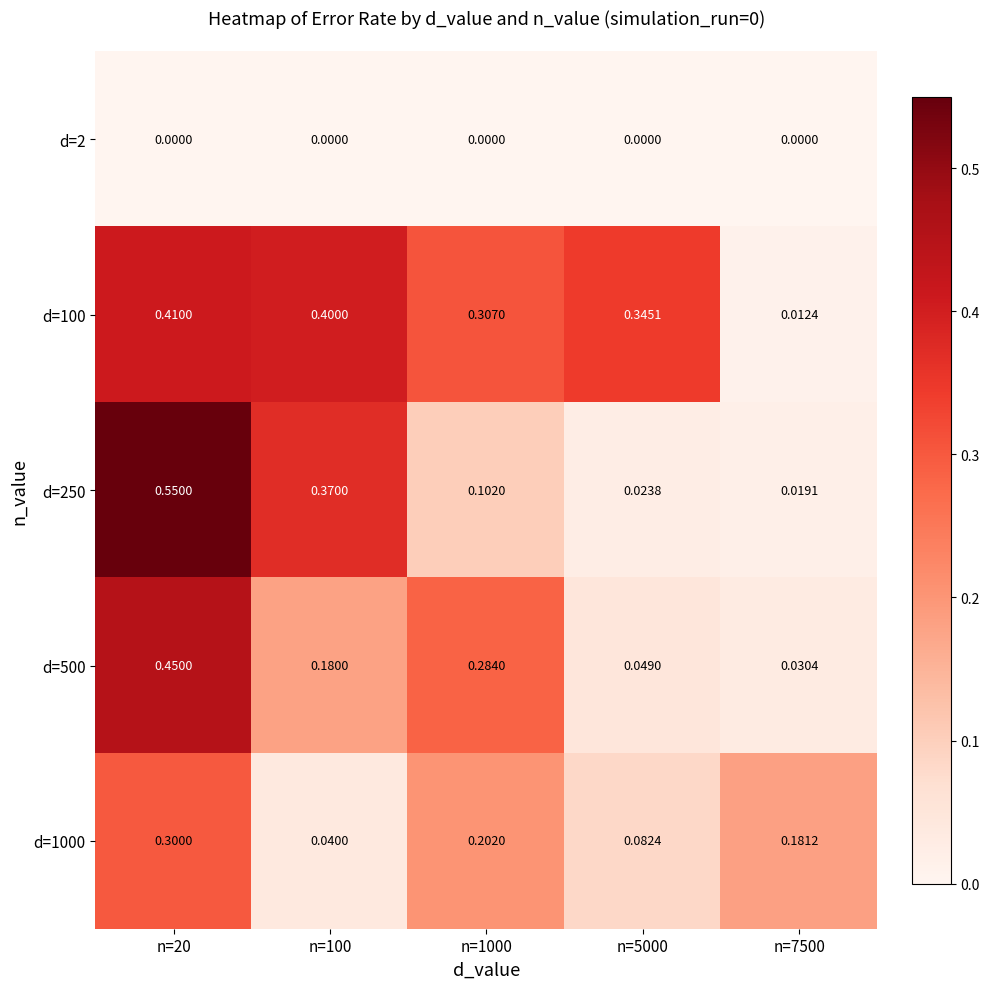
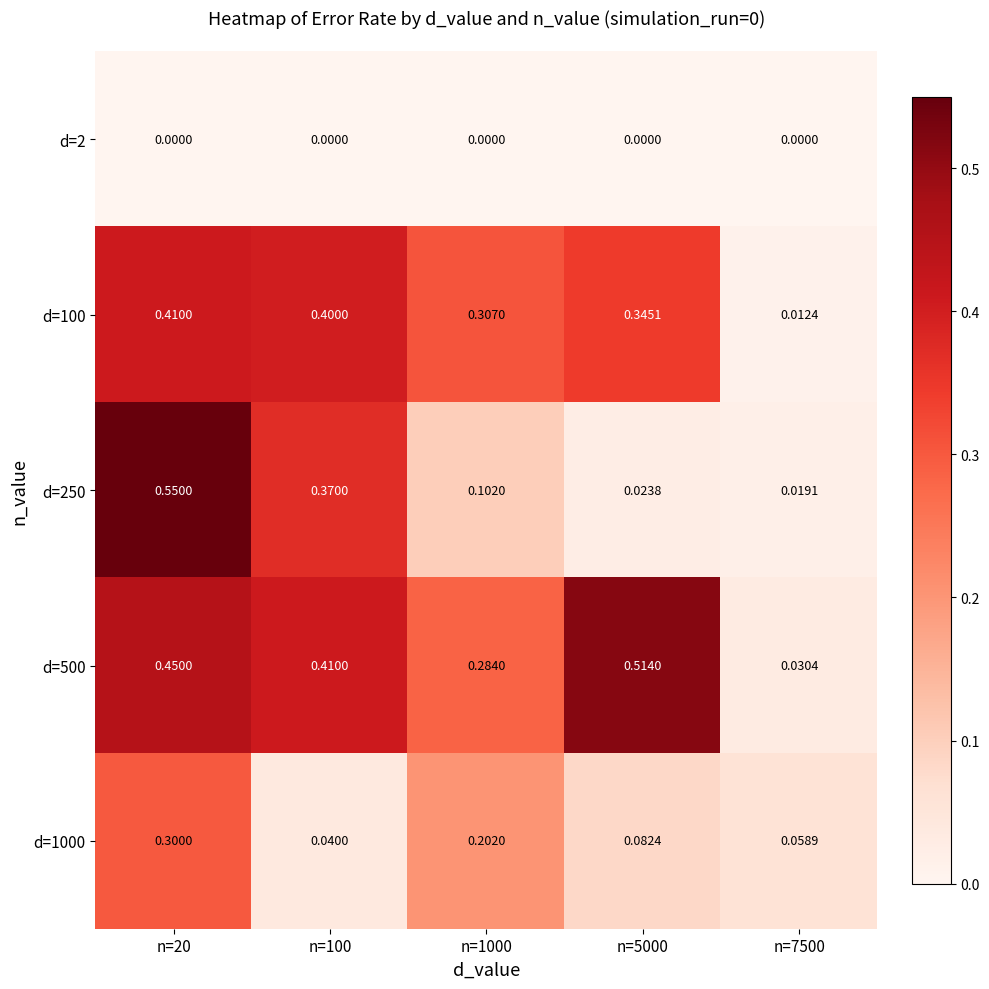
d=500, n=100: 0.1800 -> 0.4100
d=500, n=5000: 0.0490 -> 0.5140
d=1000, n=7500: 0.1812 -> 0.0589
